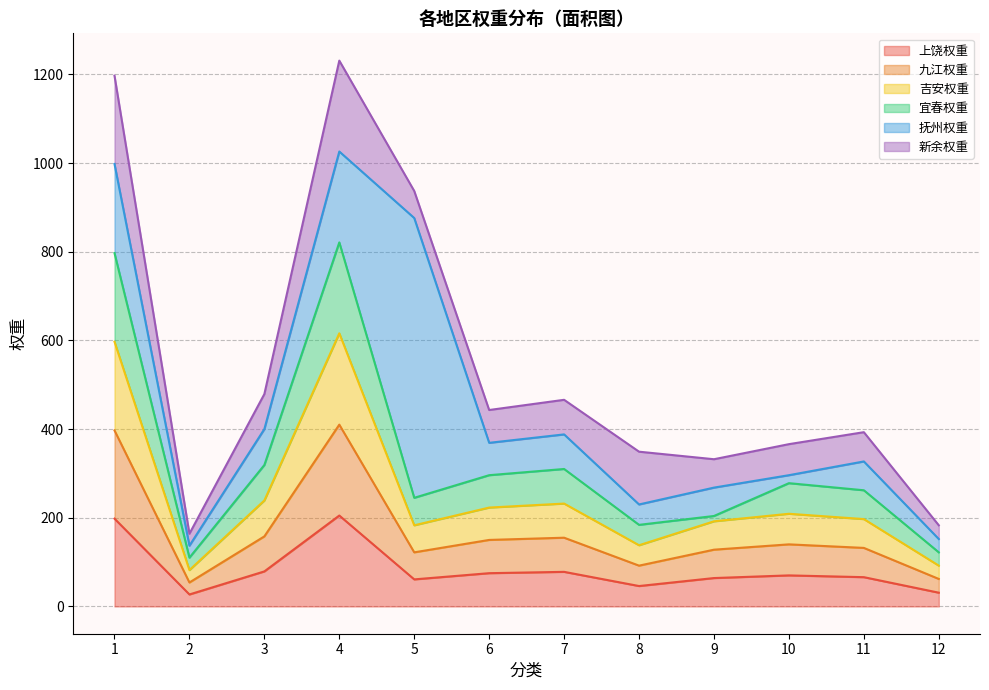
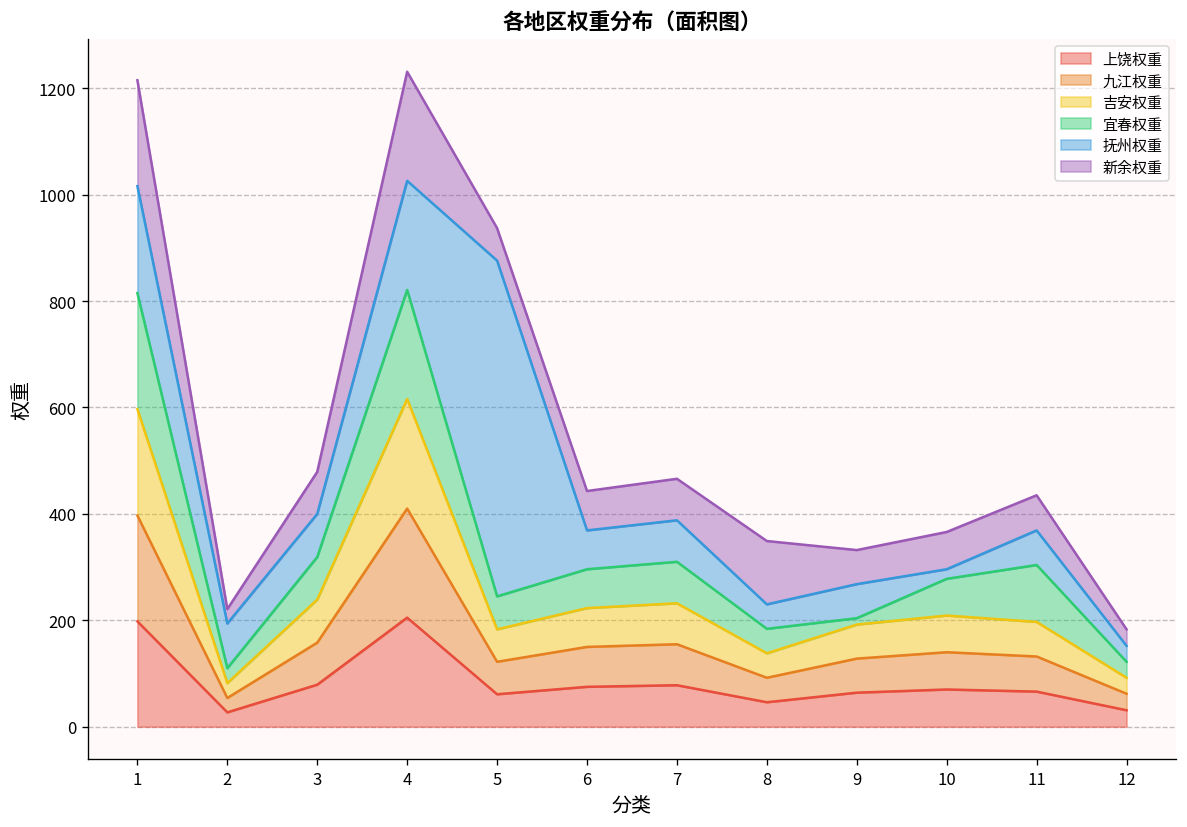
宜春权重, 1: 200 -> 220
抚州权重, 2: 30 -> 80
宜春权重, 11: 70 -> 110
